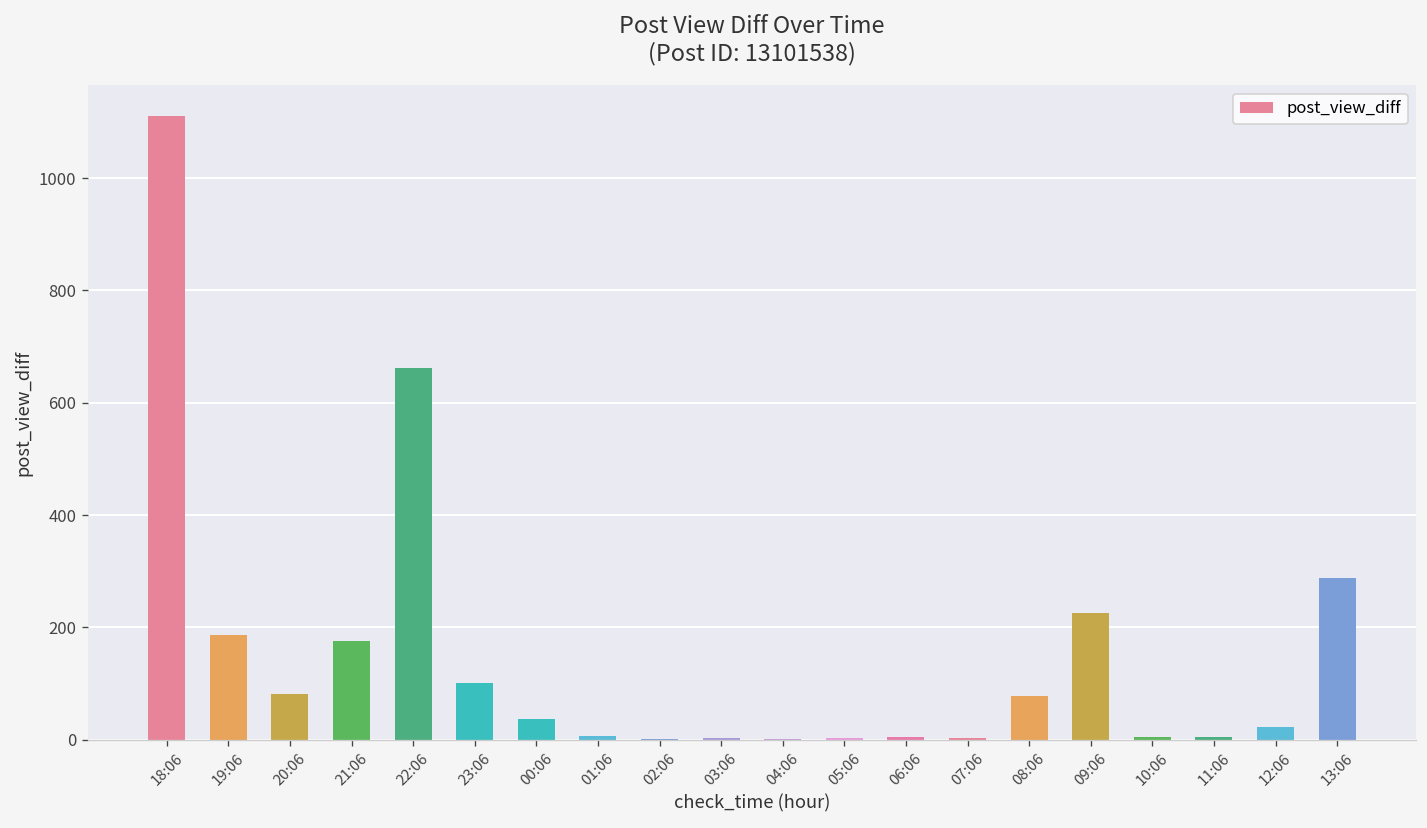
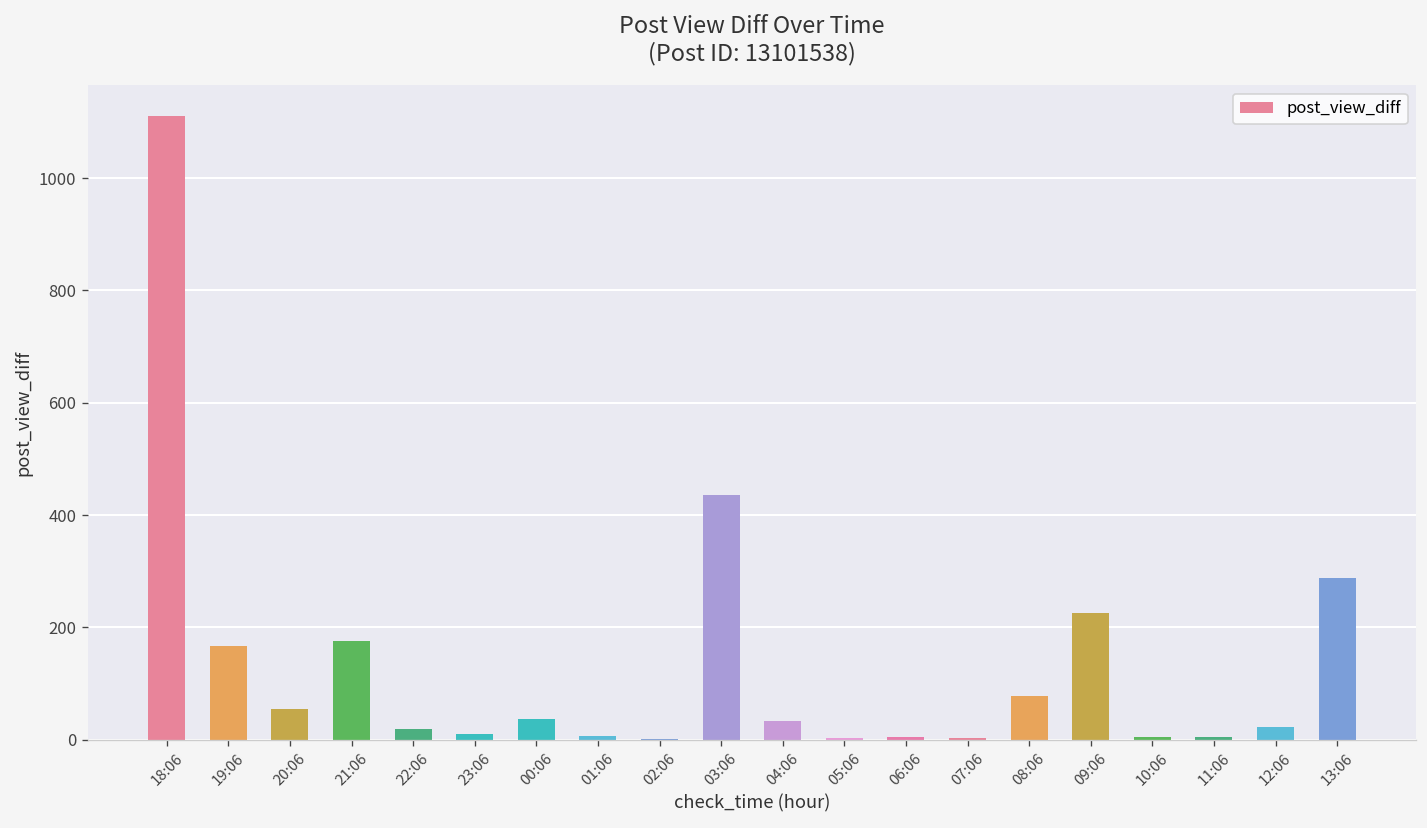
19:06: 190 -> 170
20:06: 80 -> 60
22:06: 660 -> 20
23:06: 100 -> 10
03:06: 0 -> 440
04:06: 0 -> 30
